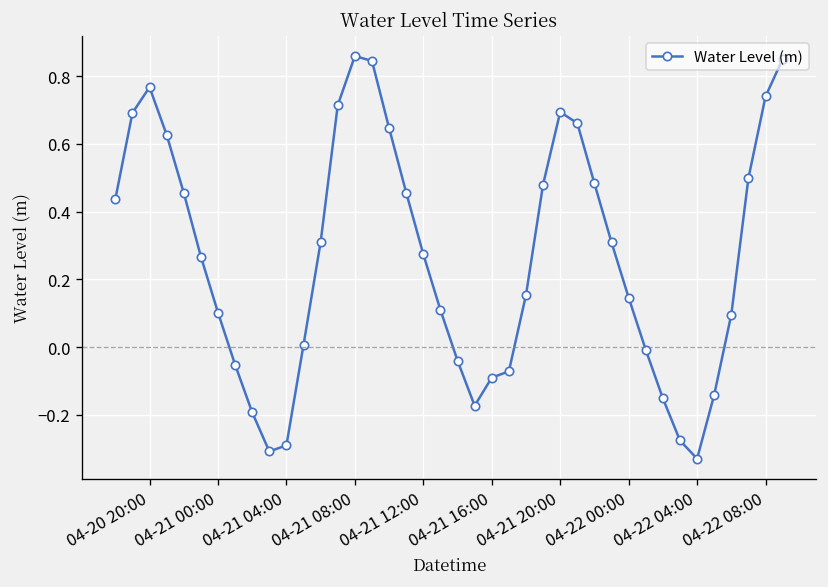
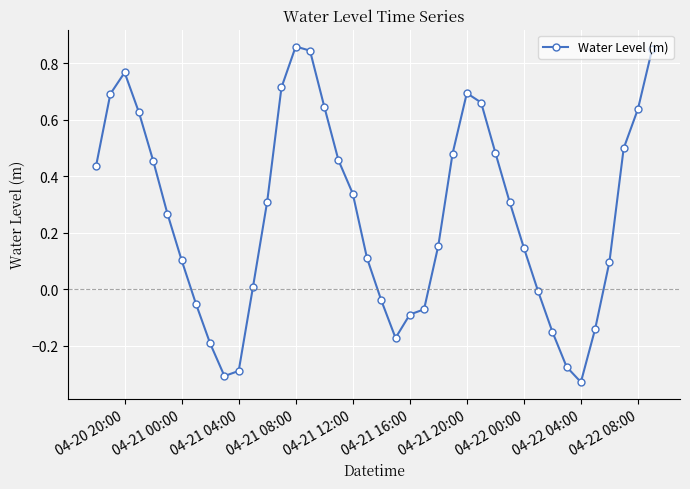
04-21 12:00: 0.27 -> 0.34
04-22 08:00: 0.74 -> 0.64
